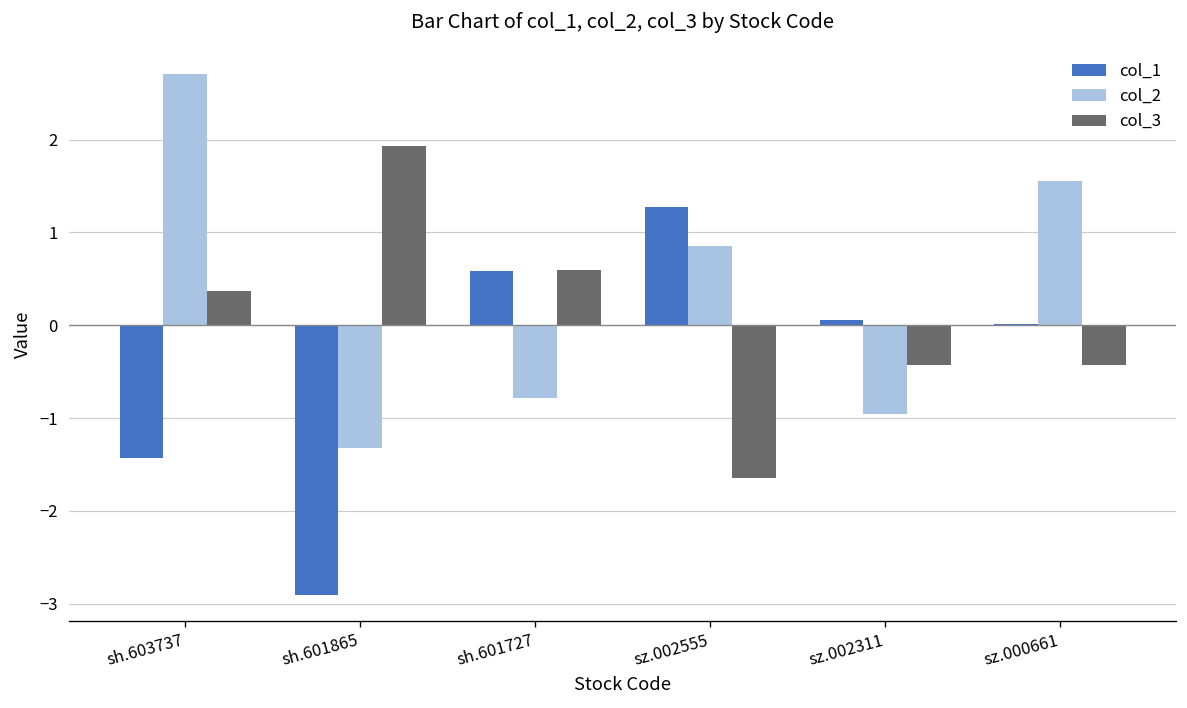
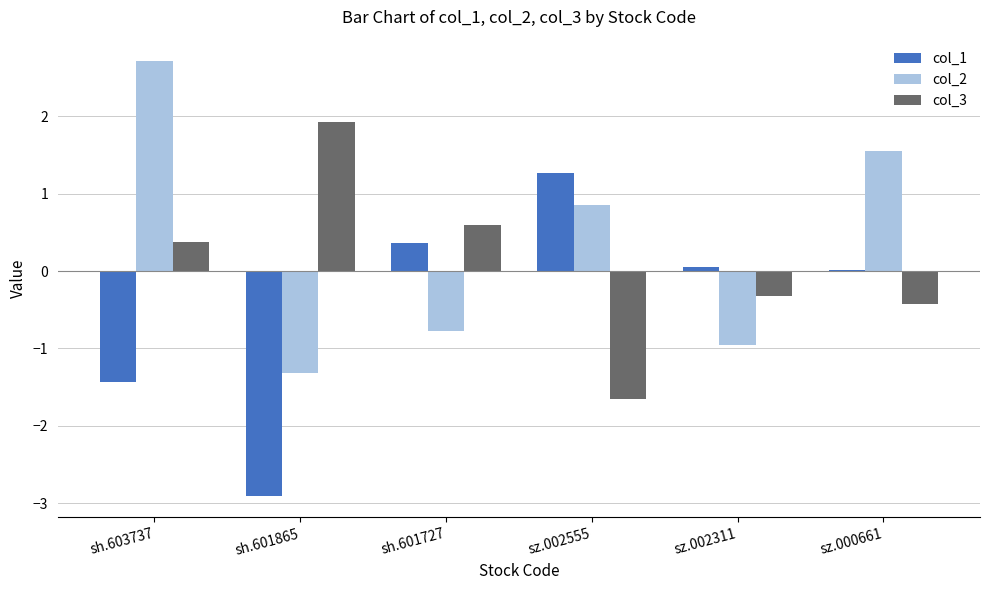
col_1, sh.601727: 0.6 -> 0.4
col_3, sz.002311: -0.4 -> -0.3
